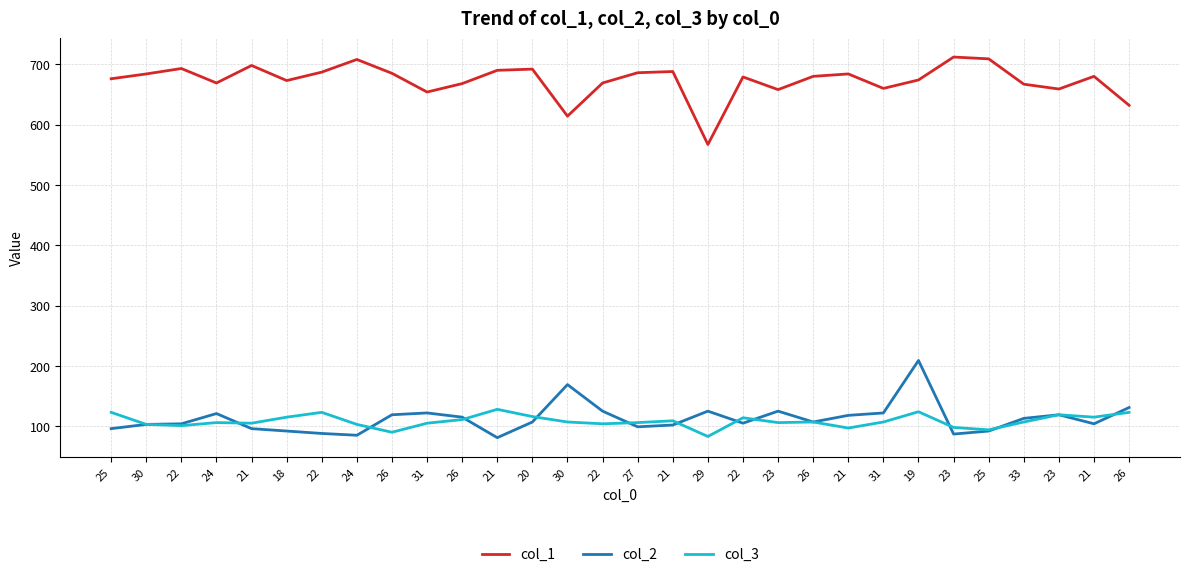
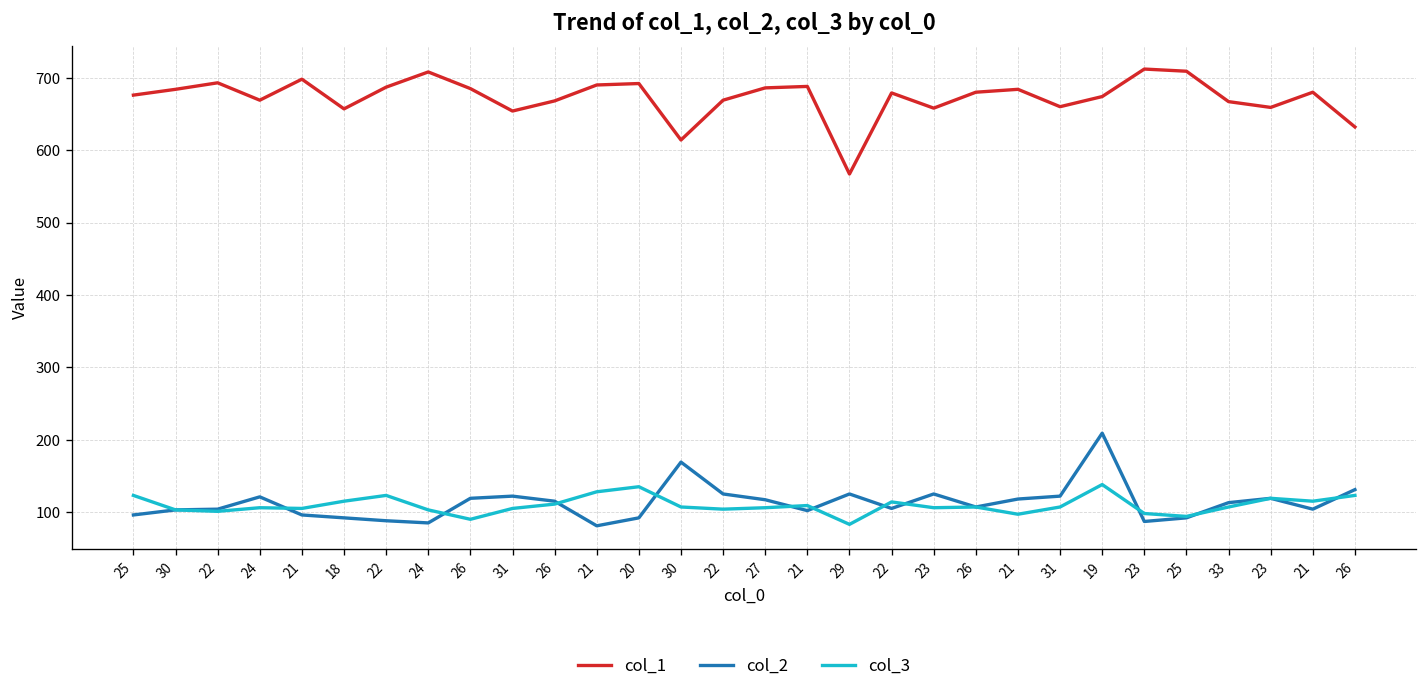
col_1, 18: 670 -> 660
col_2, 20: 110 -> 90
col_3, 20: 120 -> 140
col_2, 27: 100 -> 120
col_3, 19: 120 -> 140
